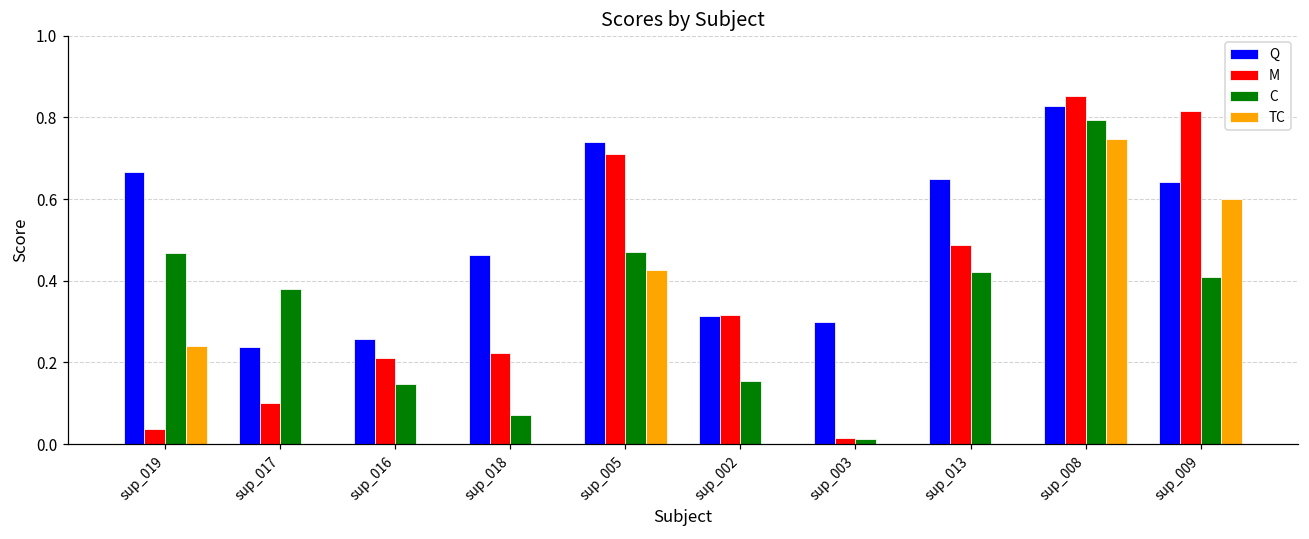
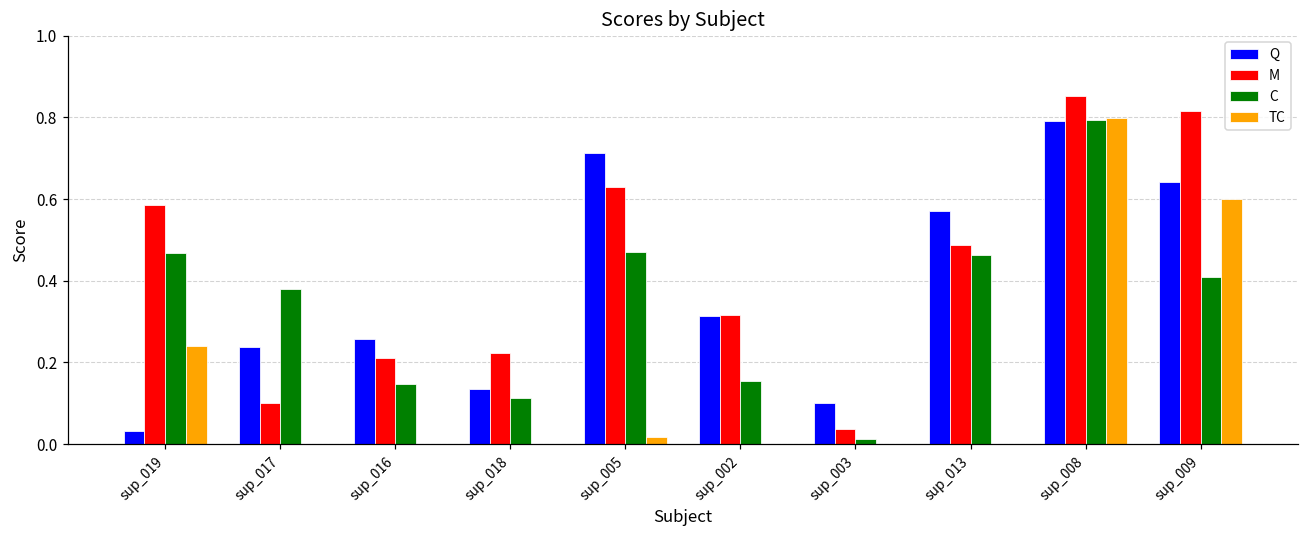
Q, sup_019: 0.67 -> 0.03
M, sup_019: 0.04 -> 0.59
Q, sup_018: 0.46 -> 0.14
C, sup_018: 0.07 -> 0.11
Q, sup_005: 0.74 -> 0.71
M, sup_005: 0.71 -> 0.63
TC, sup_005: 0.43 -> 0.02
Q, sup_003: 0.3 -> 0.1
M, sup_003: 0.01 -> 0.04
Q, sup_013: 0.65 -> 0.57
C, sup_013: 0.42 -> 0.46
Q, sup_008: 0.83 -> 0.79
TC, sup_008: 0.75 -> 0.80
